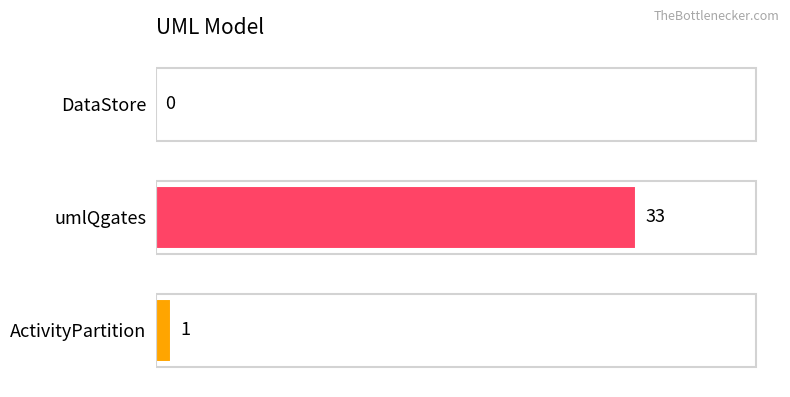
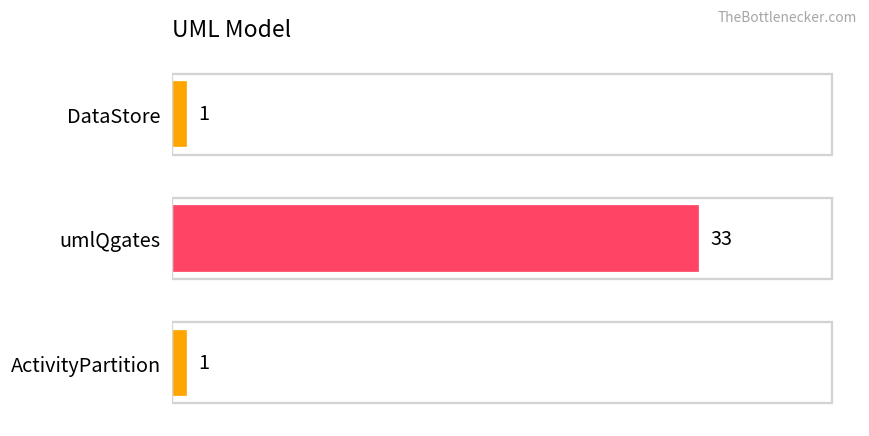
DataStore: 0 -> 1
